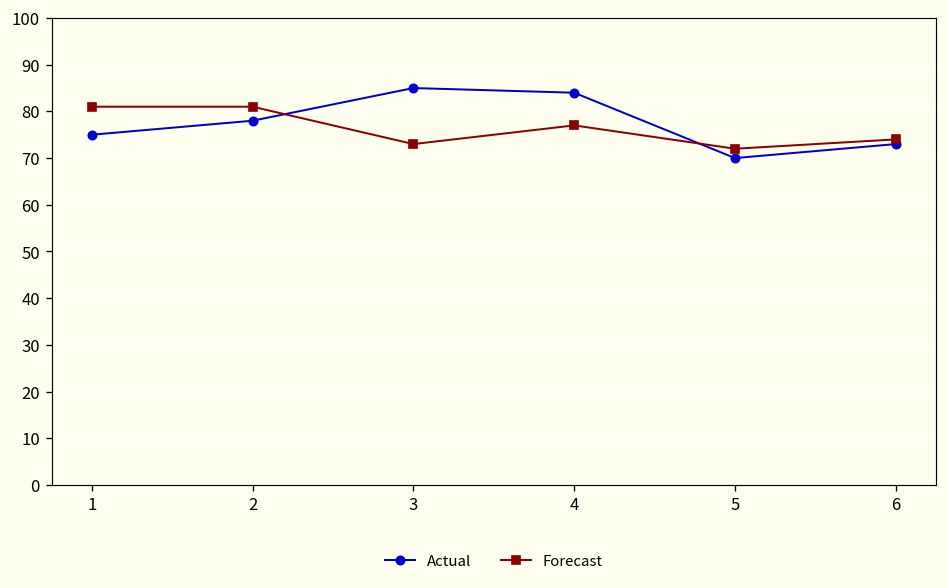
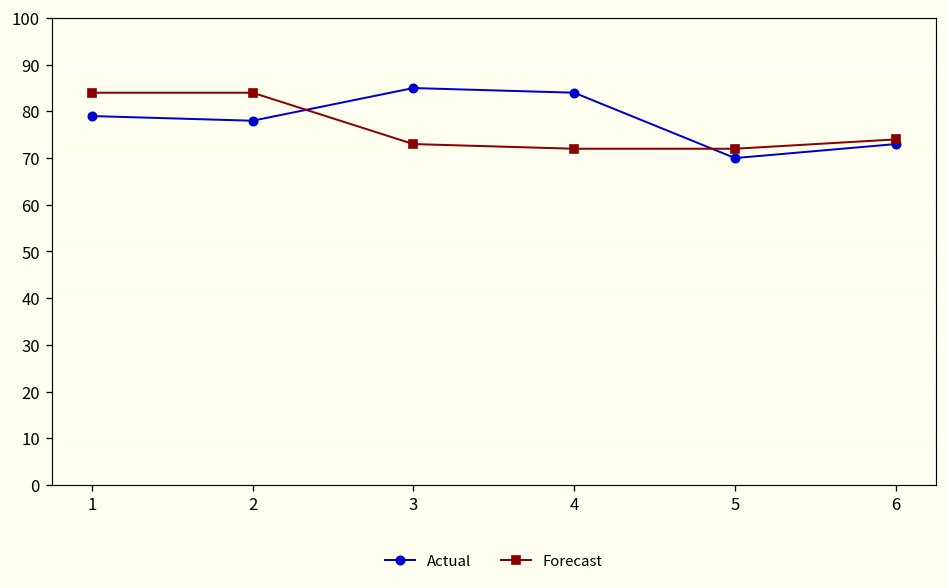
Actual, 1: 75 -> 79
Forecast, 1: 81 -> 84
Forecast, 2: 81 -> 84
Forecast, 4: 77 -> 72
